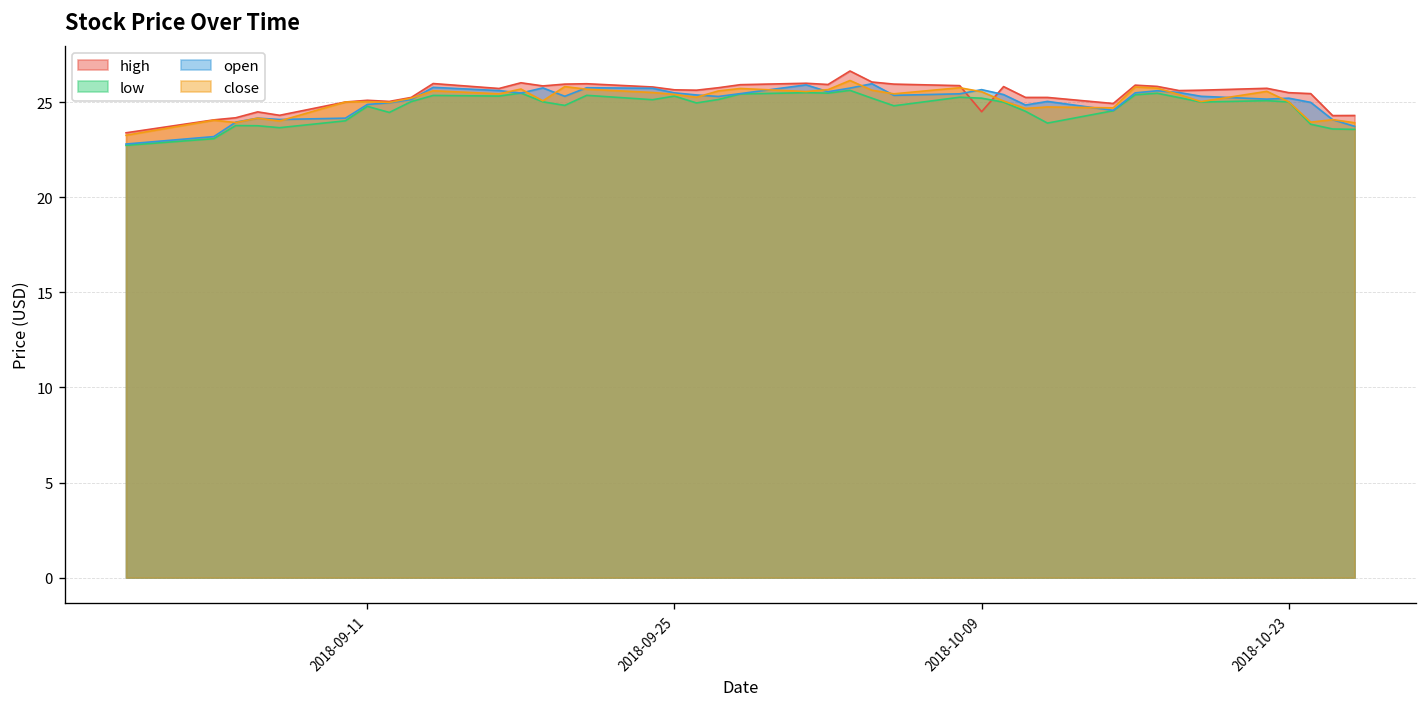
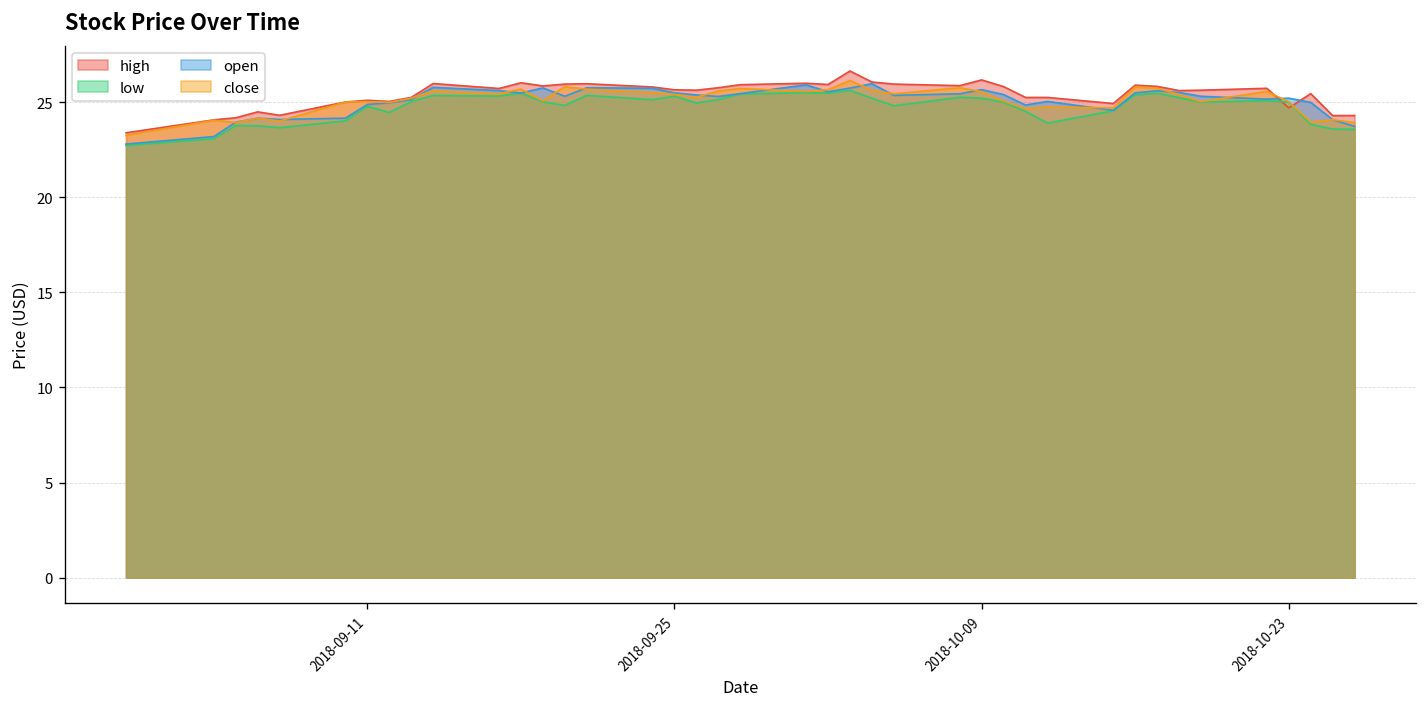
high, 2018-10-09: 24.5 -> 26.2
high, 2018-10-23: 25.5 -> 24.7
